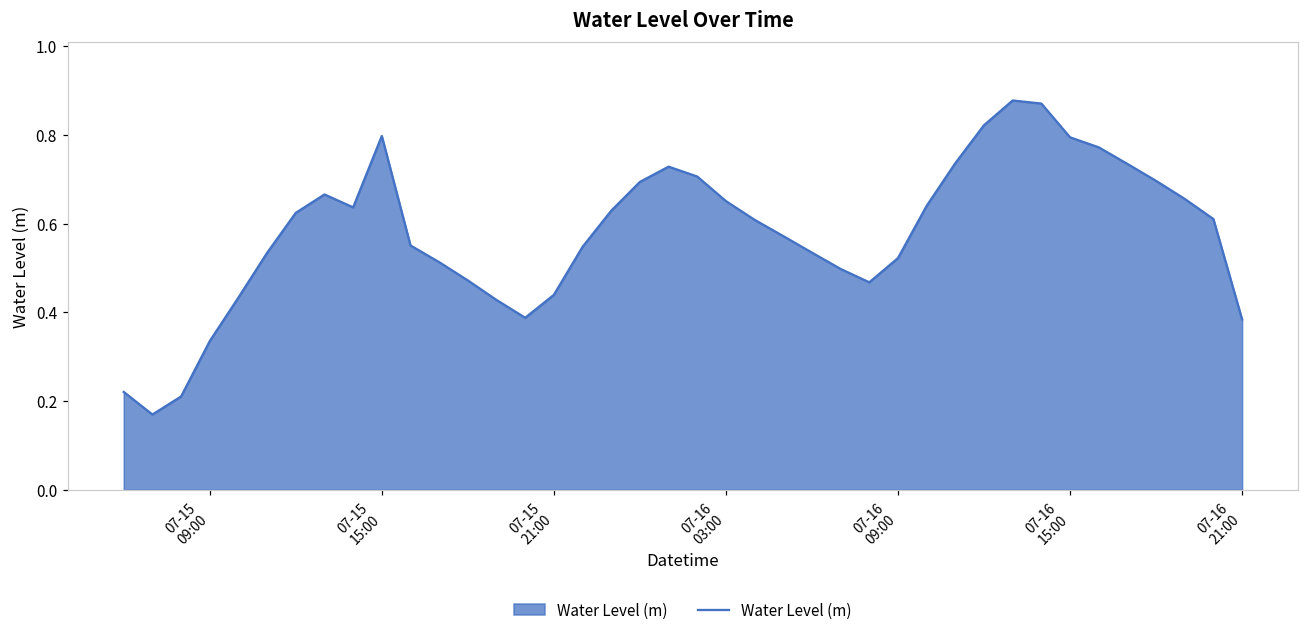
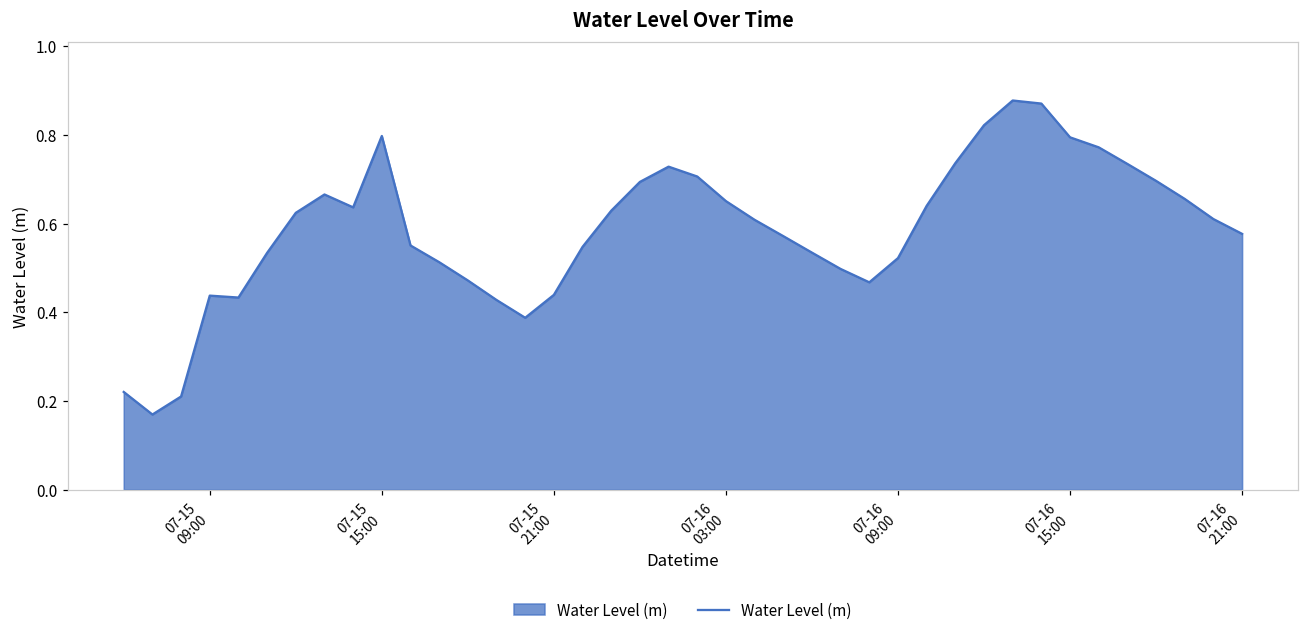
07-15 09:00: 0.33 -> 0.44
07-16 21:00: 0.38 -> 0.58
